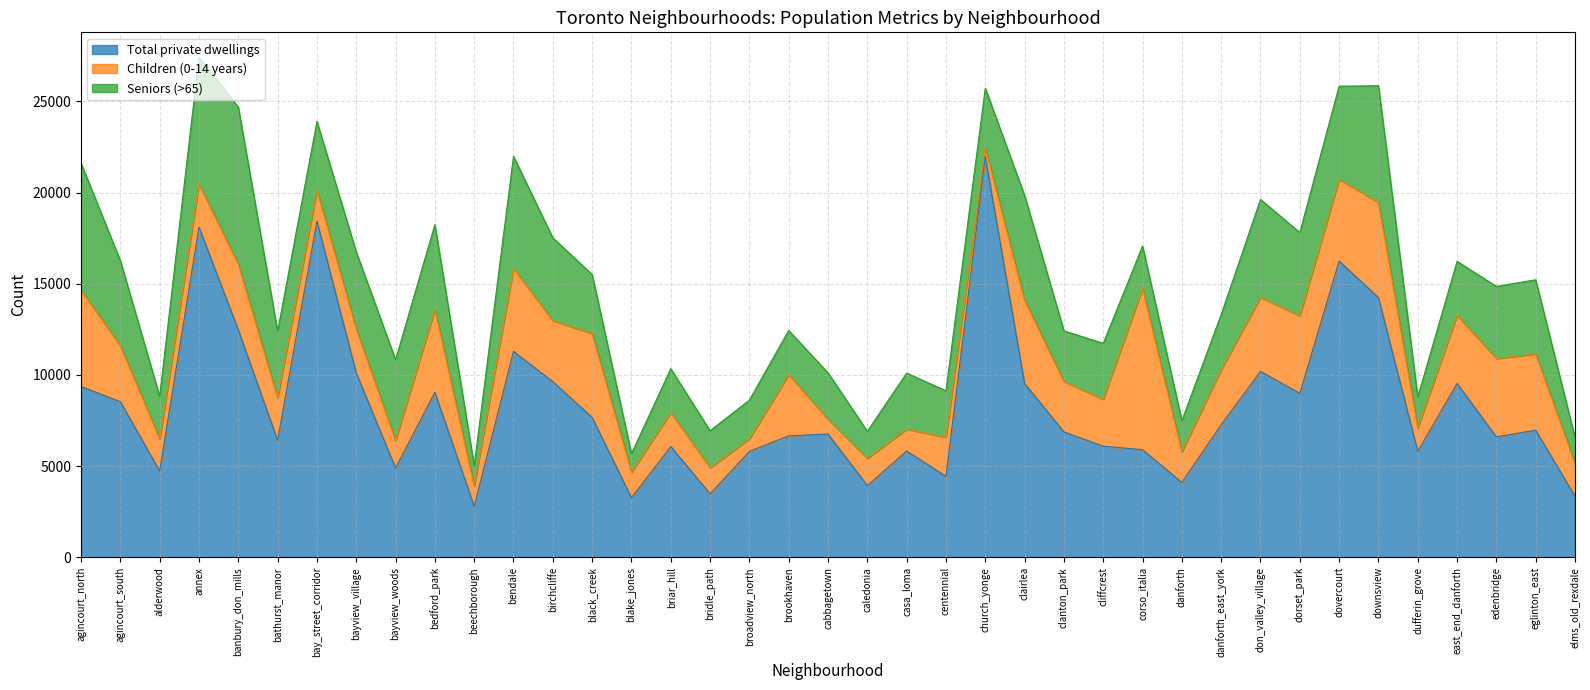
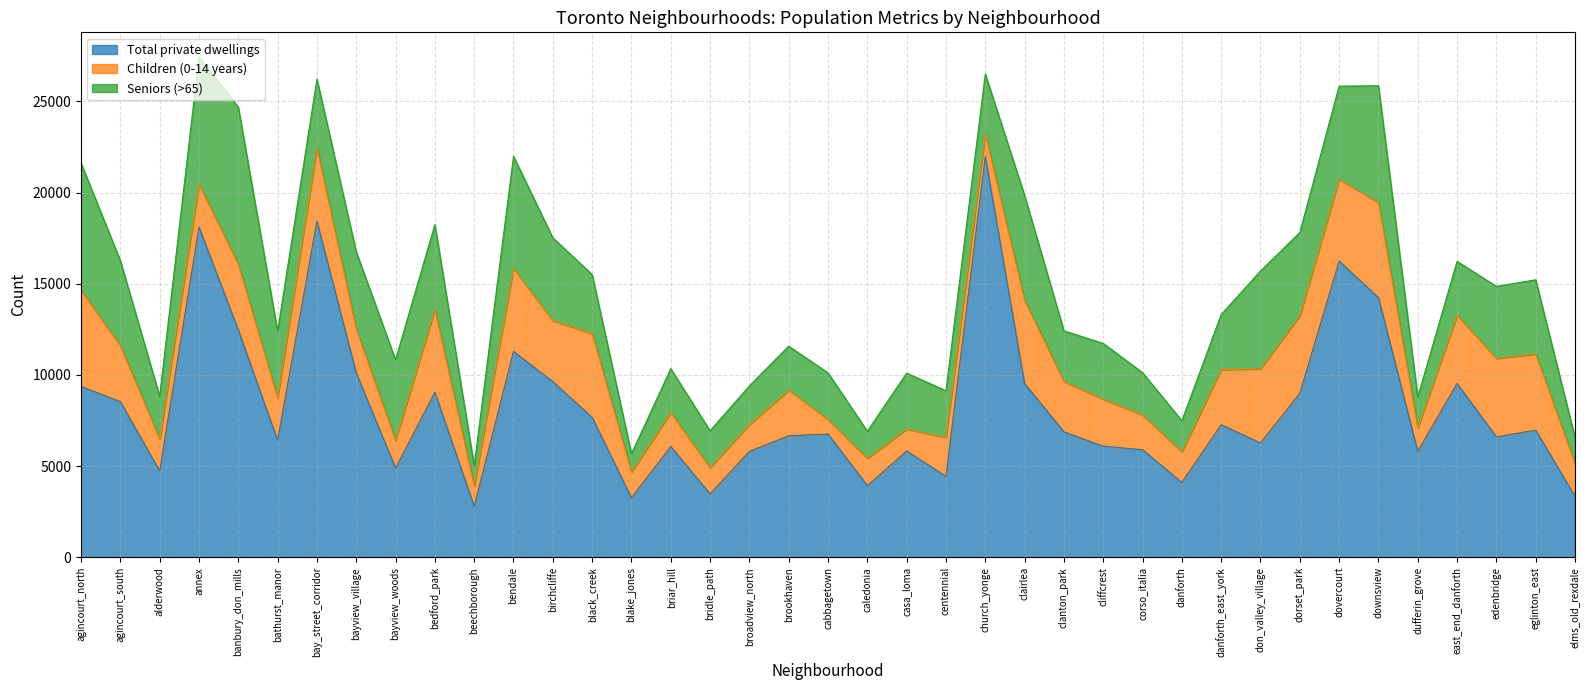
Children (0-14 years), bay_street_corridor: 1700 -> 4000
Children (0-14 years), broadview_north: 700 -> 1500
Children (0-14 years), brookhaven: 3400 -> 2500
Children (0-14 years), church_yonge: 500 -> 1300
Children (0-14 years), corso_italia: 8900 -> 1900
Total private dwellings, don_valley_village: 10200 -> 6300
